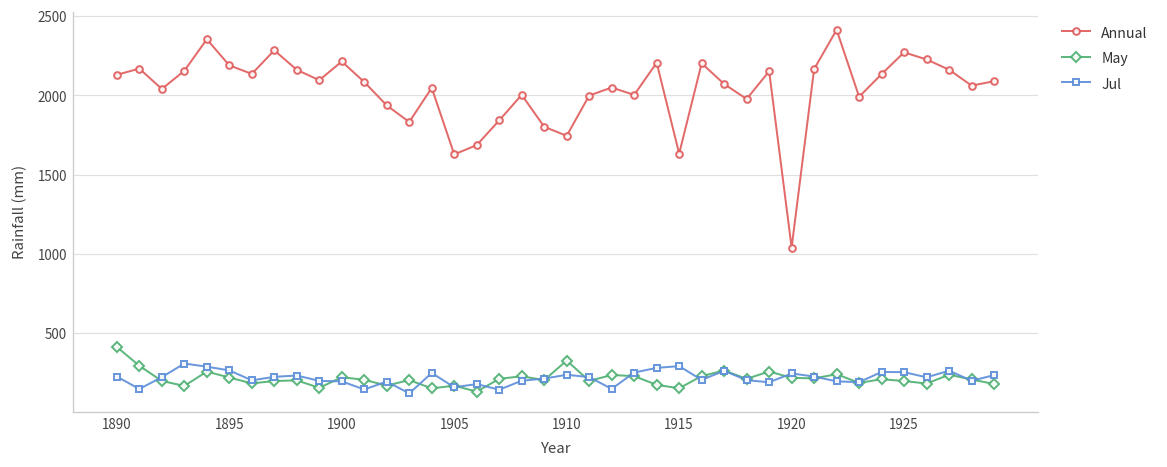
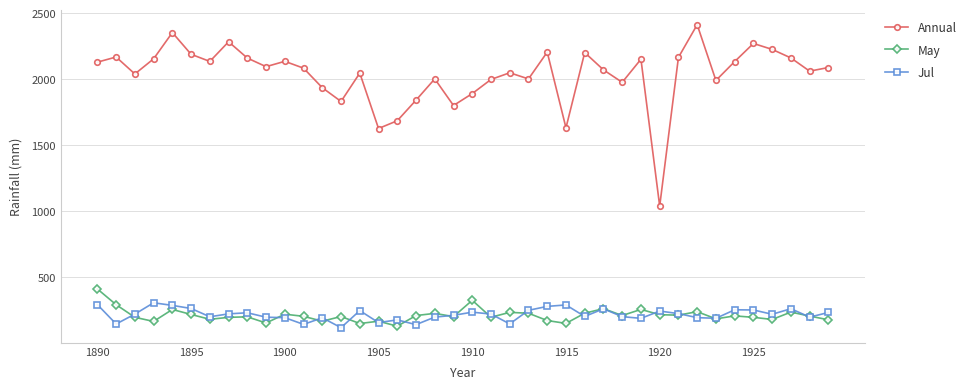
Jul, 1890: 230 -> 290
Annual, 1900: 2210 -> 2140
Annual, 1910: 1750 -> 1890
